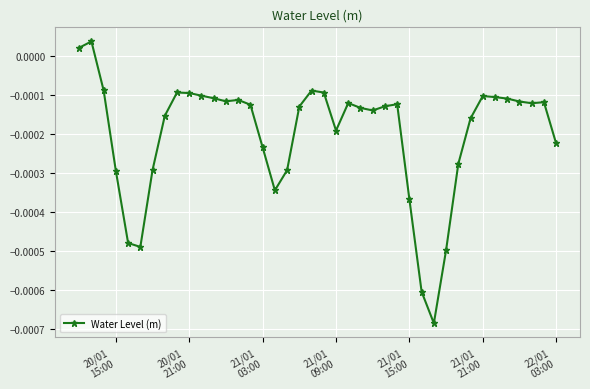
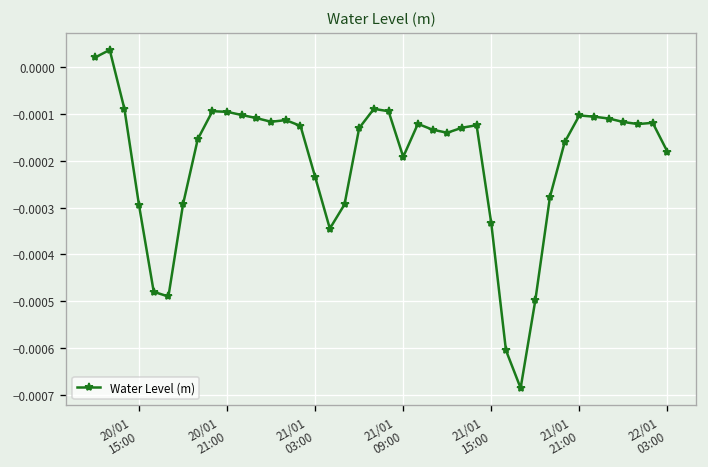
21/01 15:00: -0.00037 -> -0.00033
22/01 03:00: -0.00022 -> -0.00018
